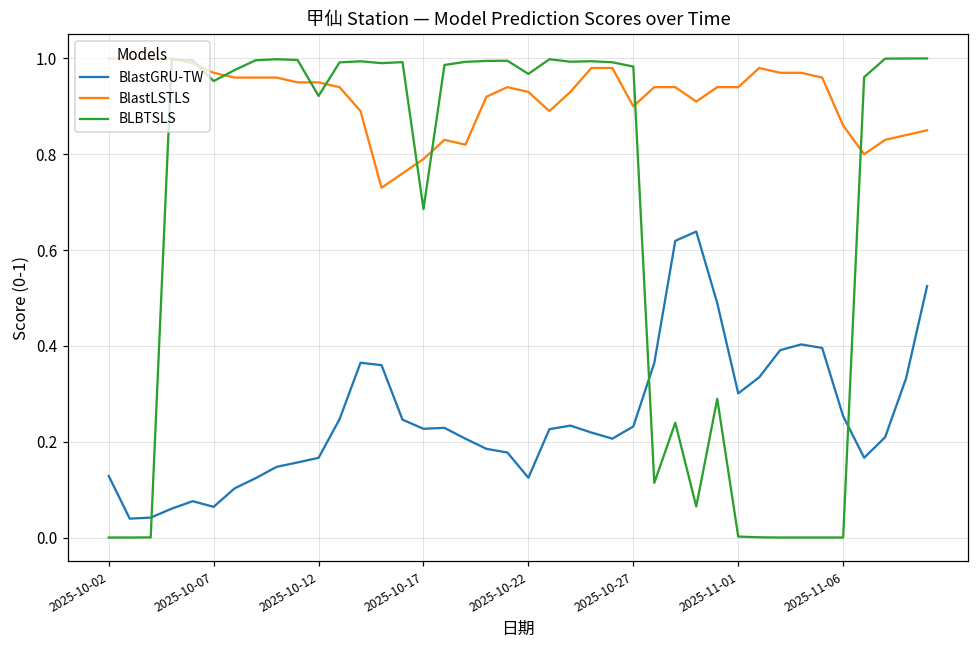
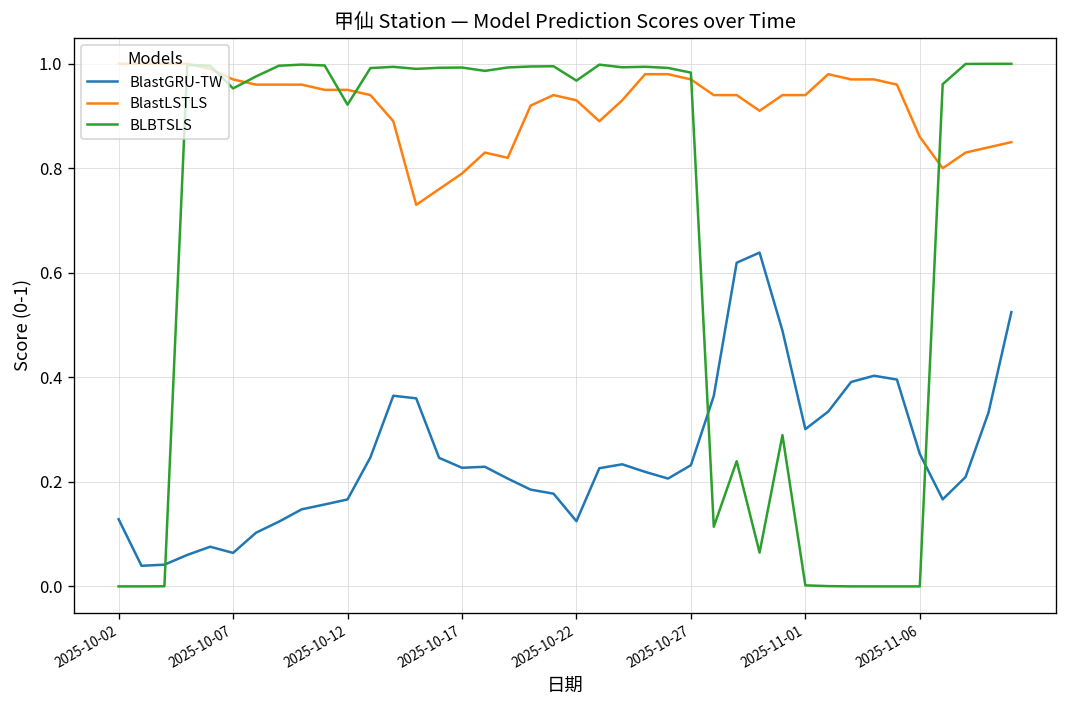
BLBTSLS, 2025-10-17: 0.69 -> 0.99
BlastLSTLS, 2025-10-27: 0.90 -> 0.97
